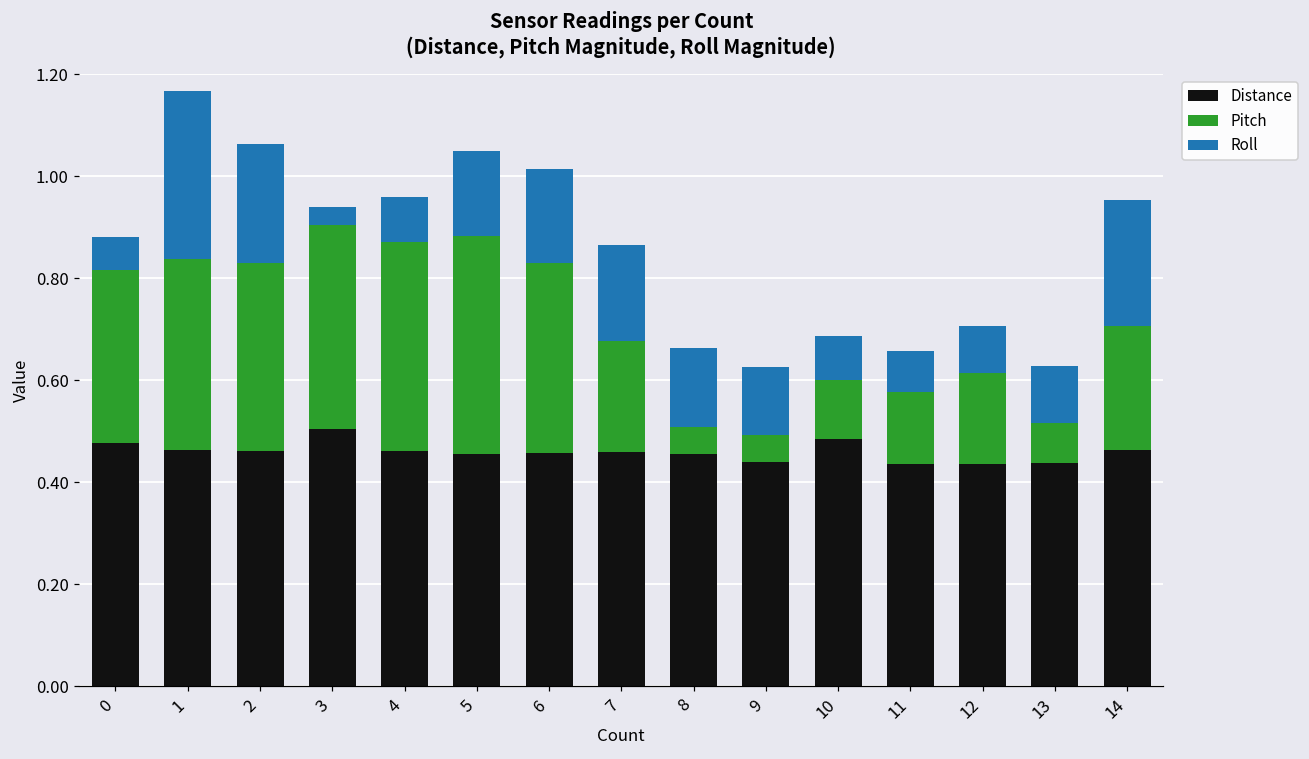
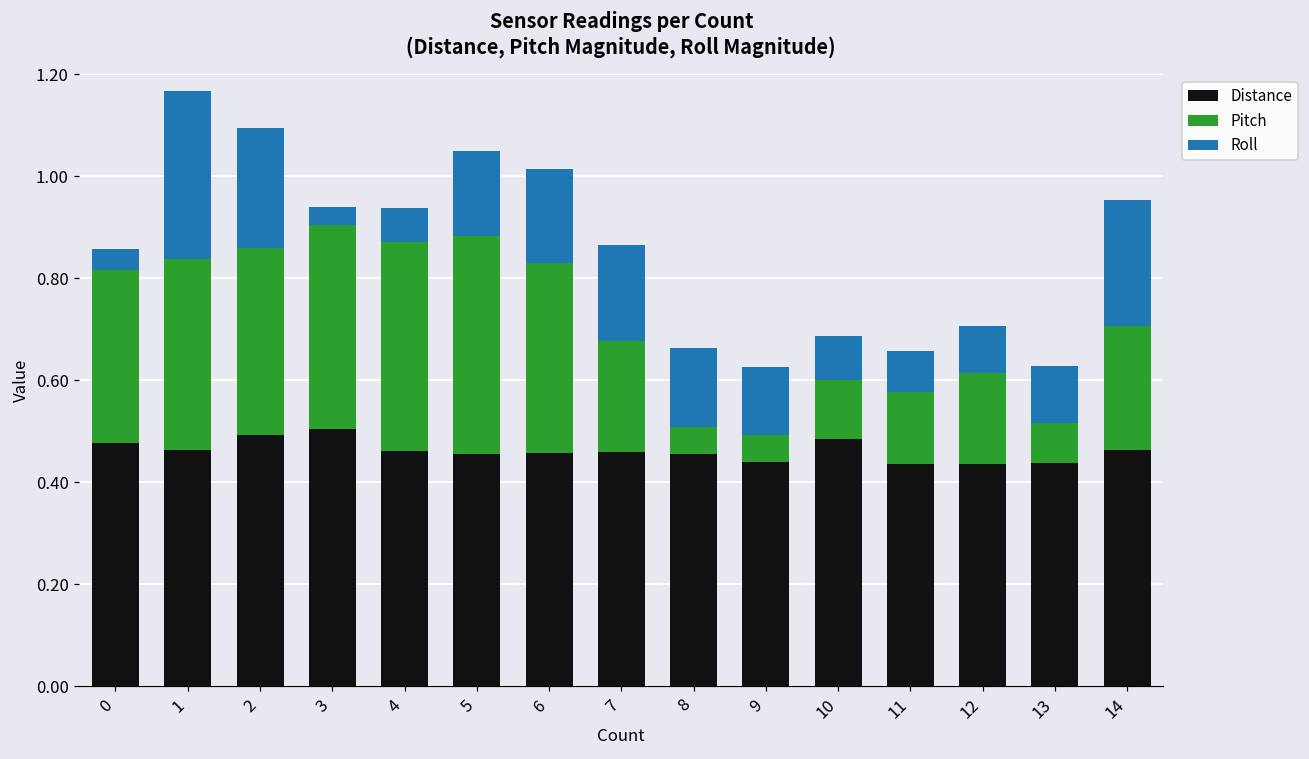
Roll, 0: 0.06 -> 0.04
Distance, 2: 0.46 -> 0.49
Roll, 4: 0.09 -> 0.06
